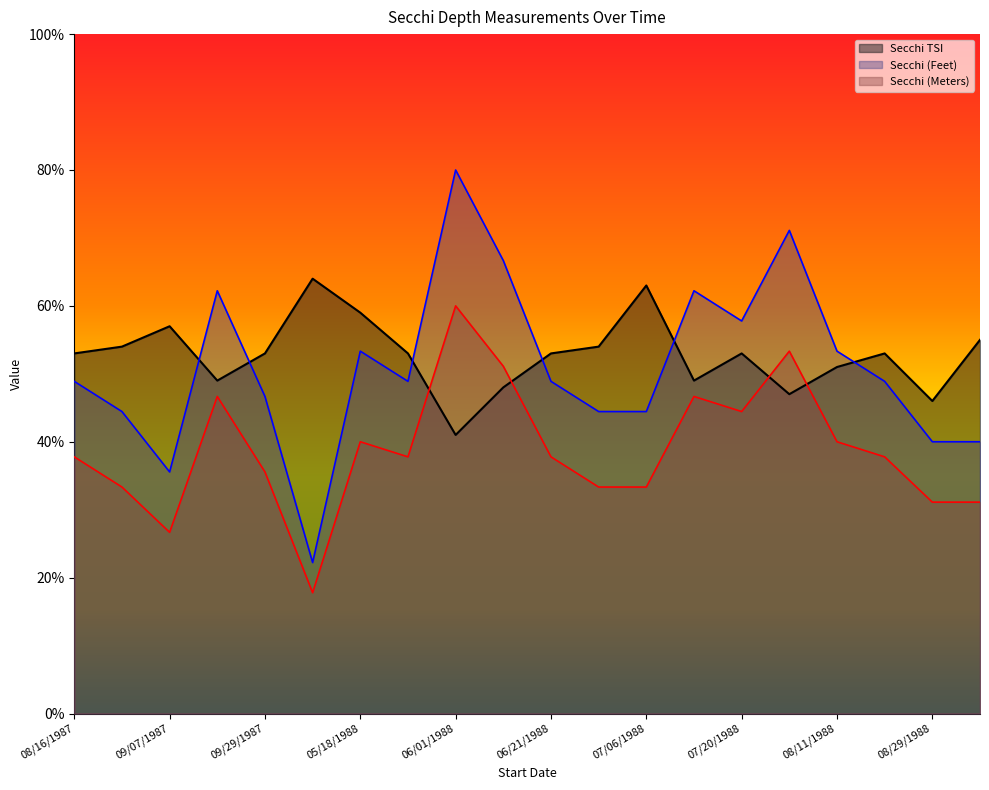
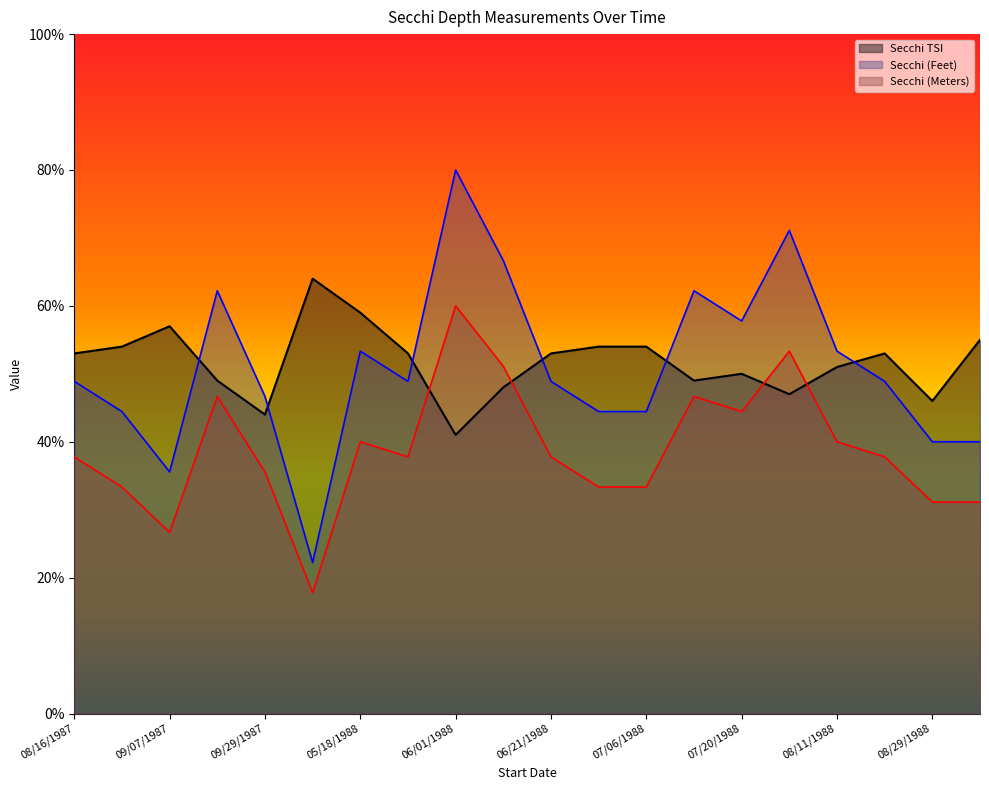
Secchi TSI, 09/29/1987: 53% -> 44%
Secchi TSI, 07/06/1988: 63% -> 54%
Secchi TSI, 07/20/1988: 53% -> 50%
